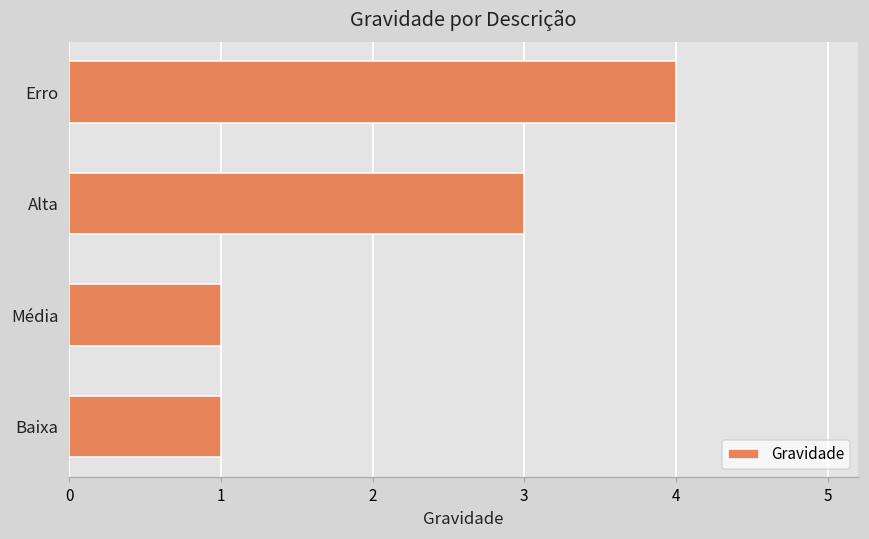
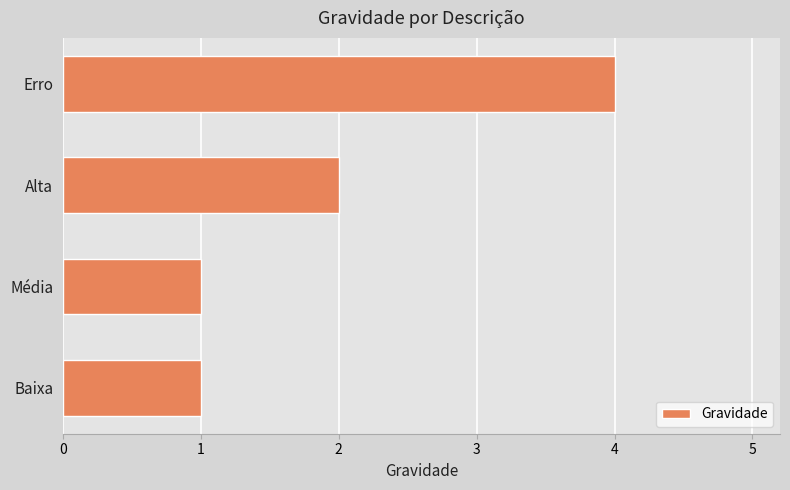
Alta: 3 -> 2
